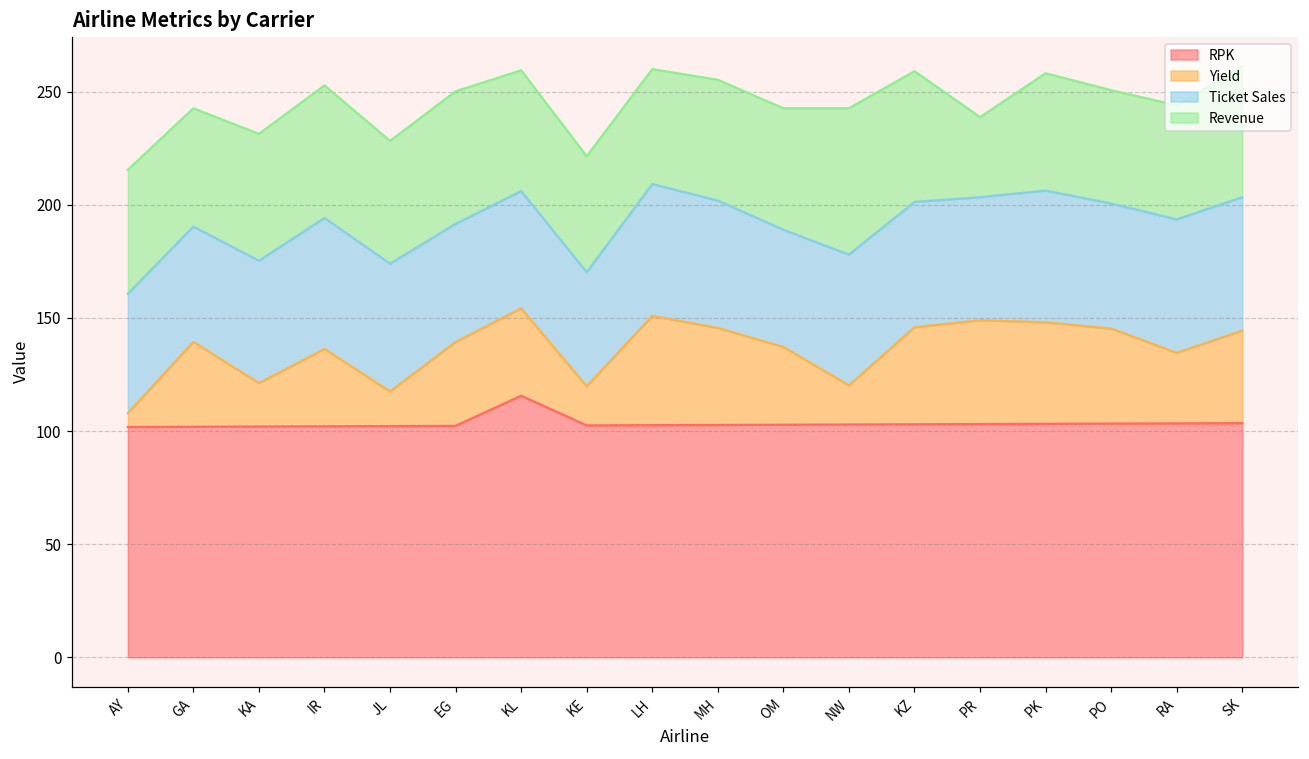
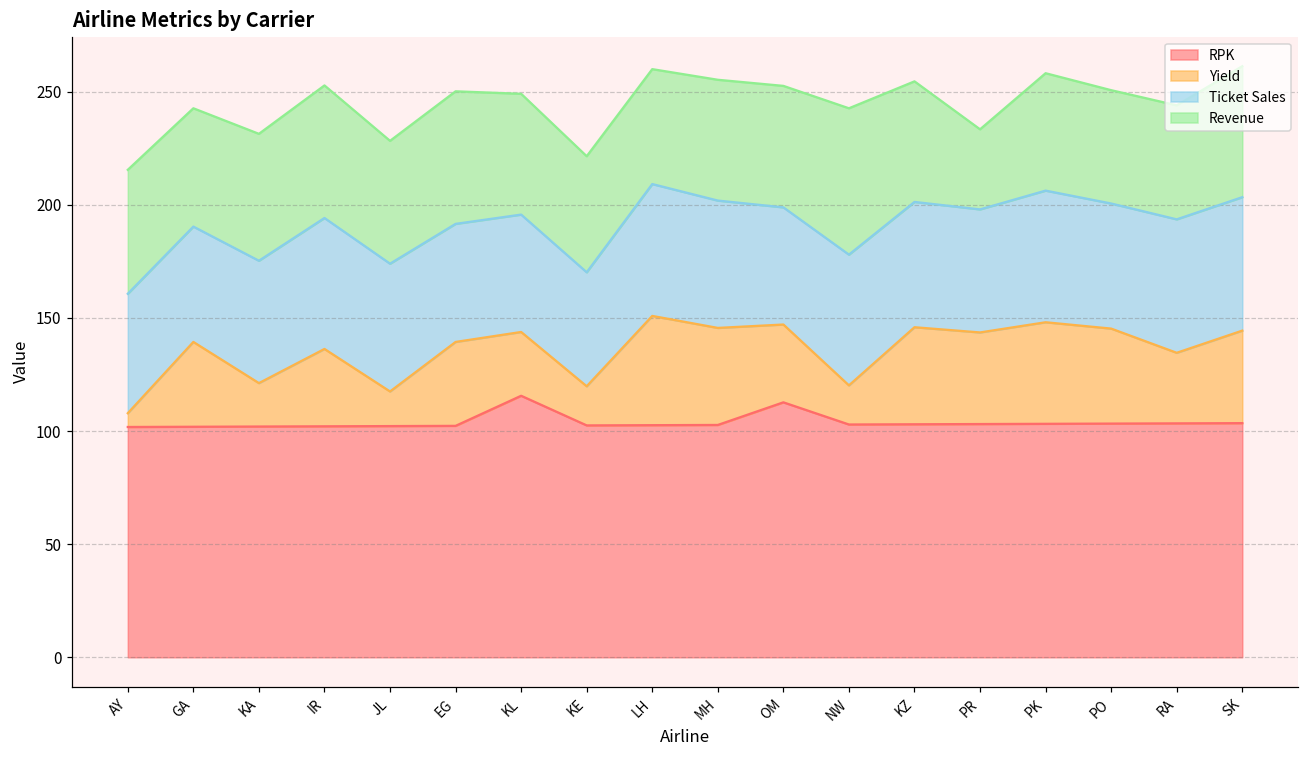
Yield, KL: 39 -> 28
RPK, OM: 103 -> 113
Revenue, KZ: 58 -> 53
Yield, PR: 46 -> 41
